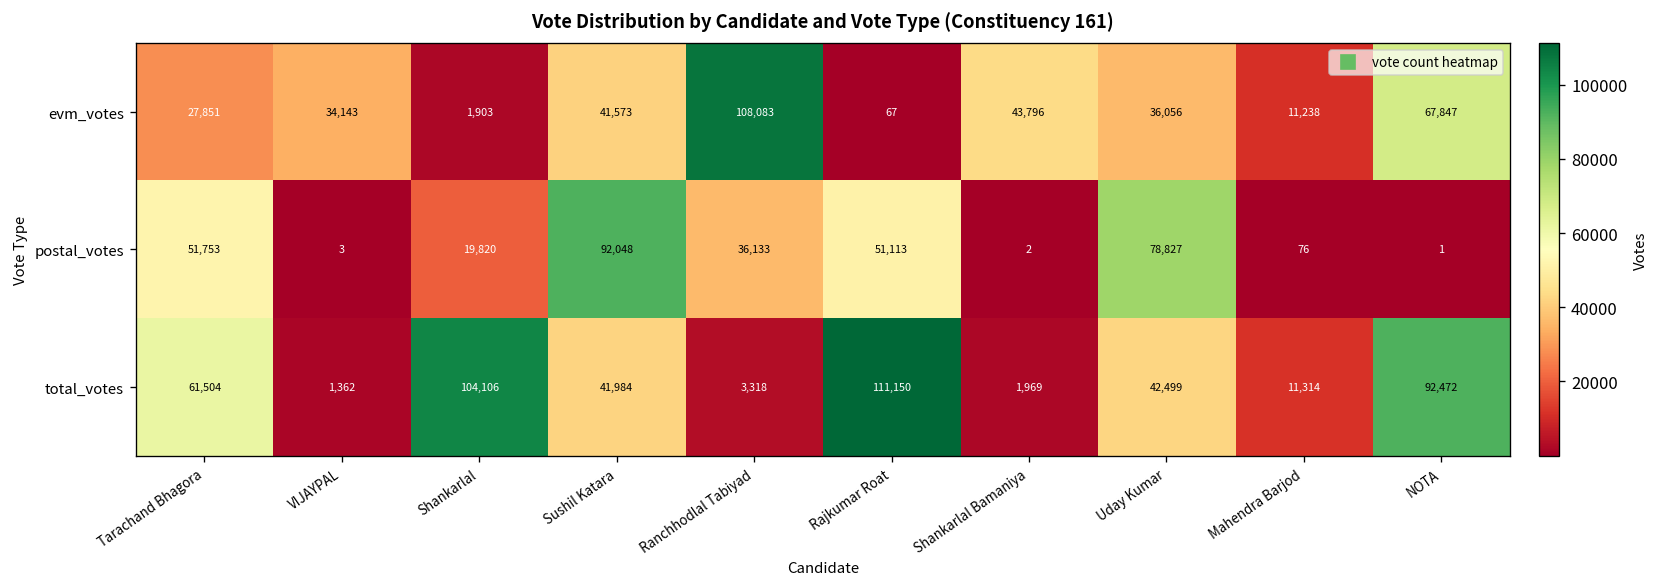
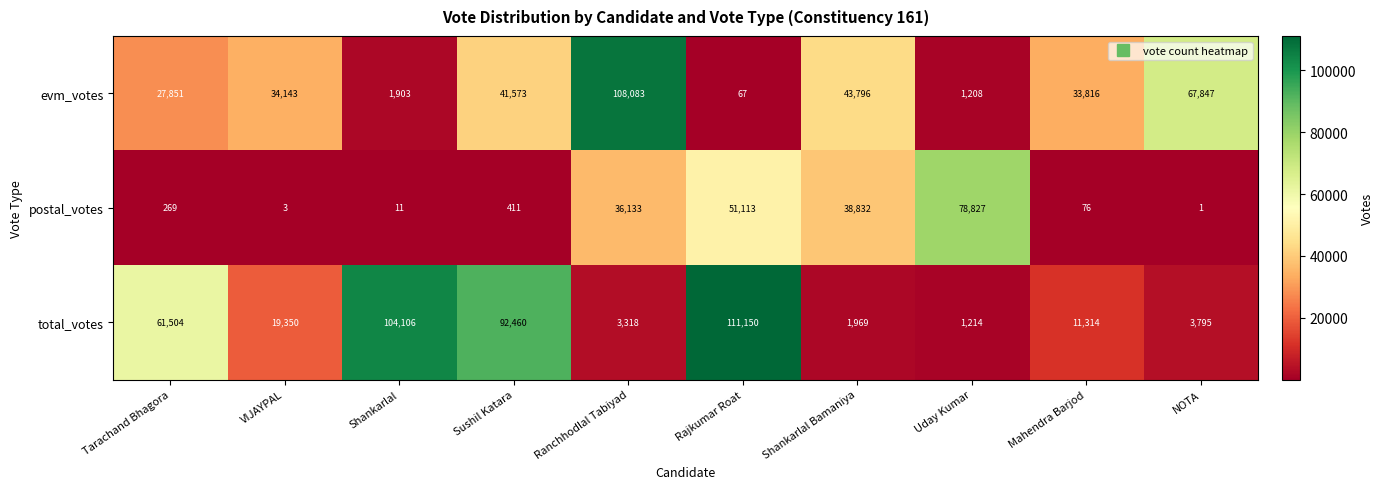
evm_votes, Uday Kumar: 36,056 -> 1,208
evm_votes, Mahendra Barjod: 11,238 -> 33,816
postal_votes, Tarachand Bhagora: 51,753 -> 269
postal_votes, Shankarlal: 19,820 -> 11
postal_votes, Sushil Katara: 92,048 -> 411
postal_votes, Shankarlal Bamaniya: 2 -> 38,832
total_votes, VIJAYPAL: 1,362 -> 19,350
total_votes, Sushil Katara: 41,984 -> 92,460
total_votes, Uday Kumar: 42,499 -> 1,214
total_votes, NOTA: 92,472 -> 3,795
